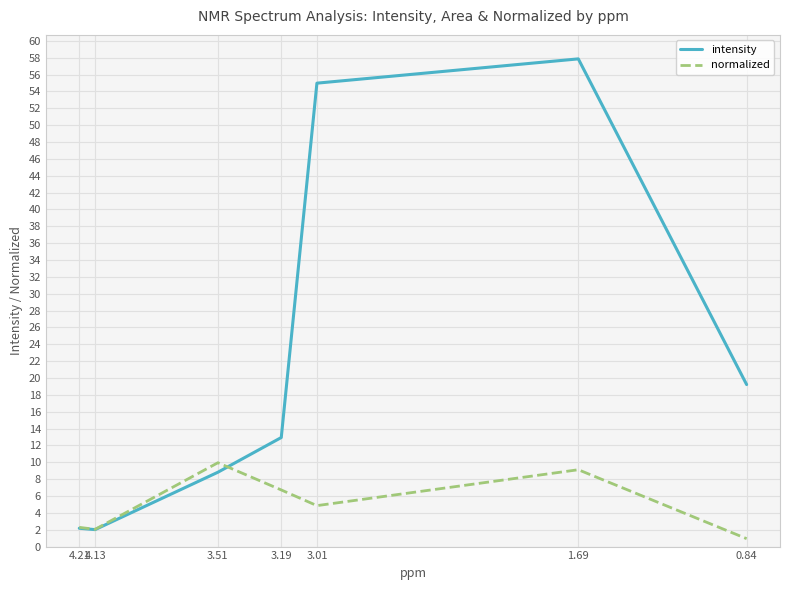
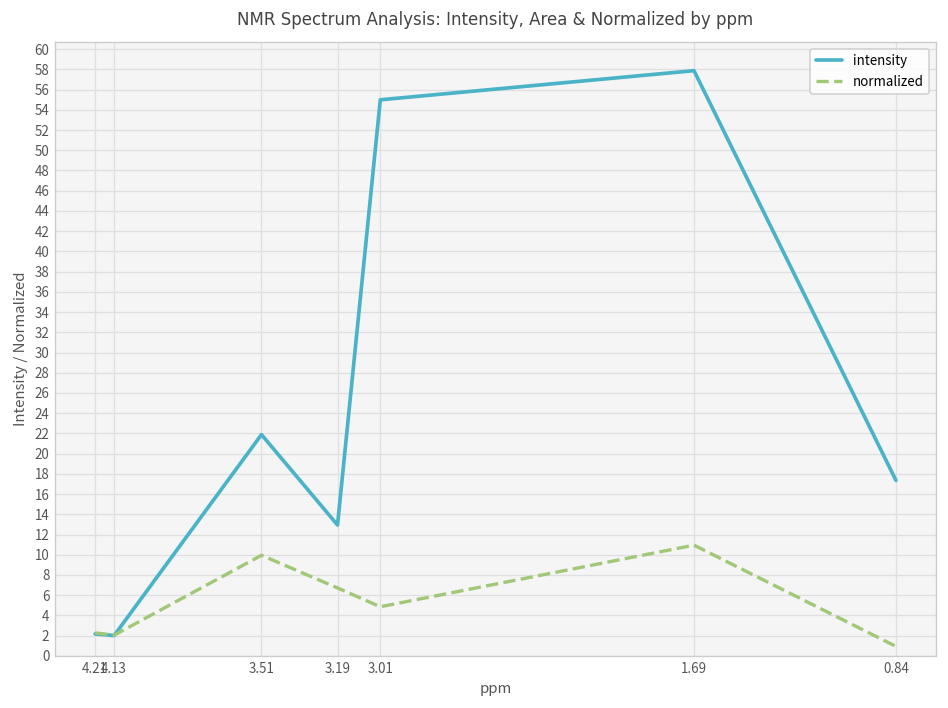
intensity, 3.51: 9 -> 22
normalized, 1.69: 9 -> 11
intensity, 0.84: 19 -> 17
